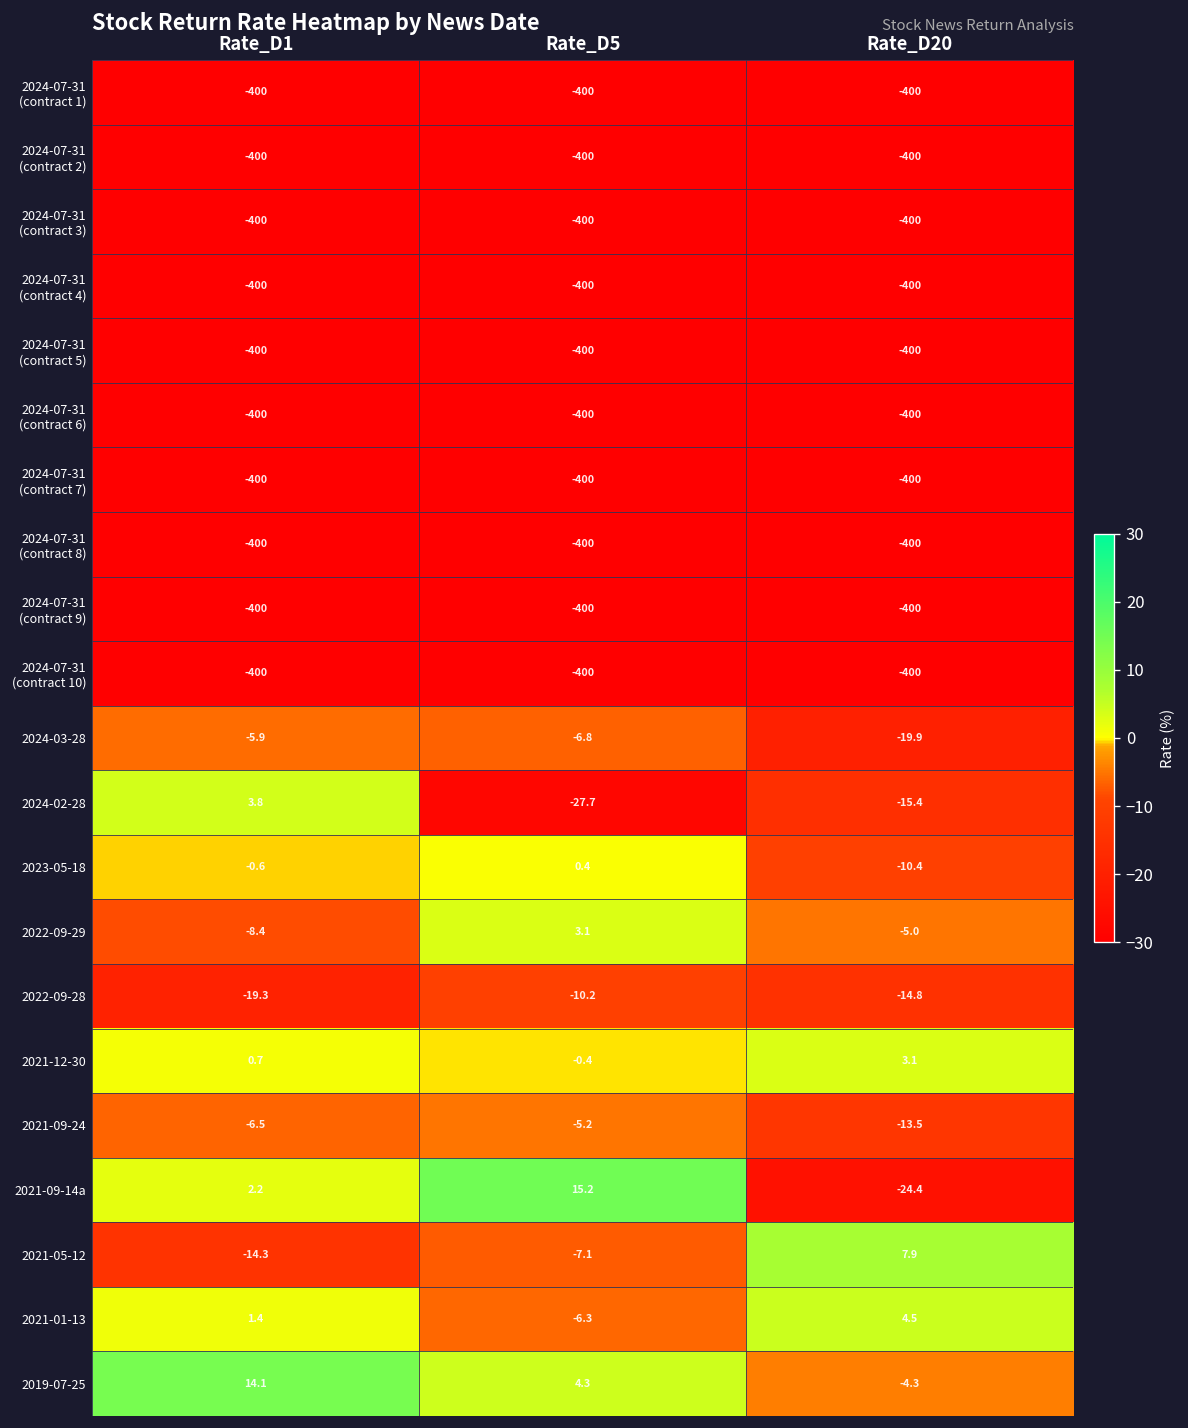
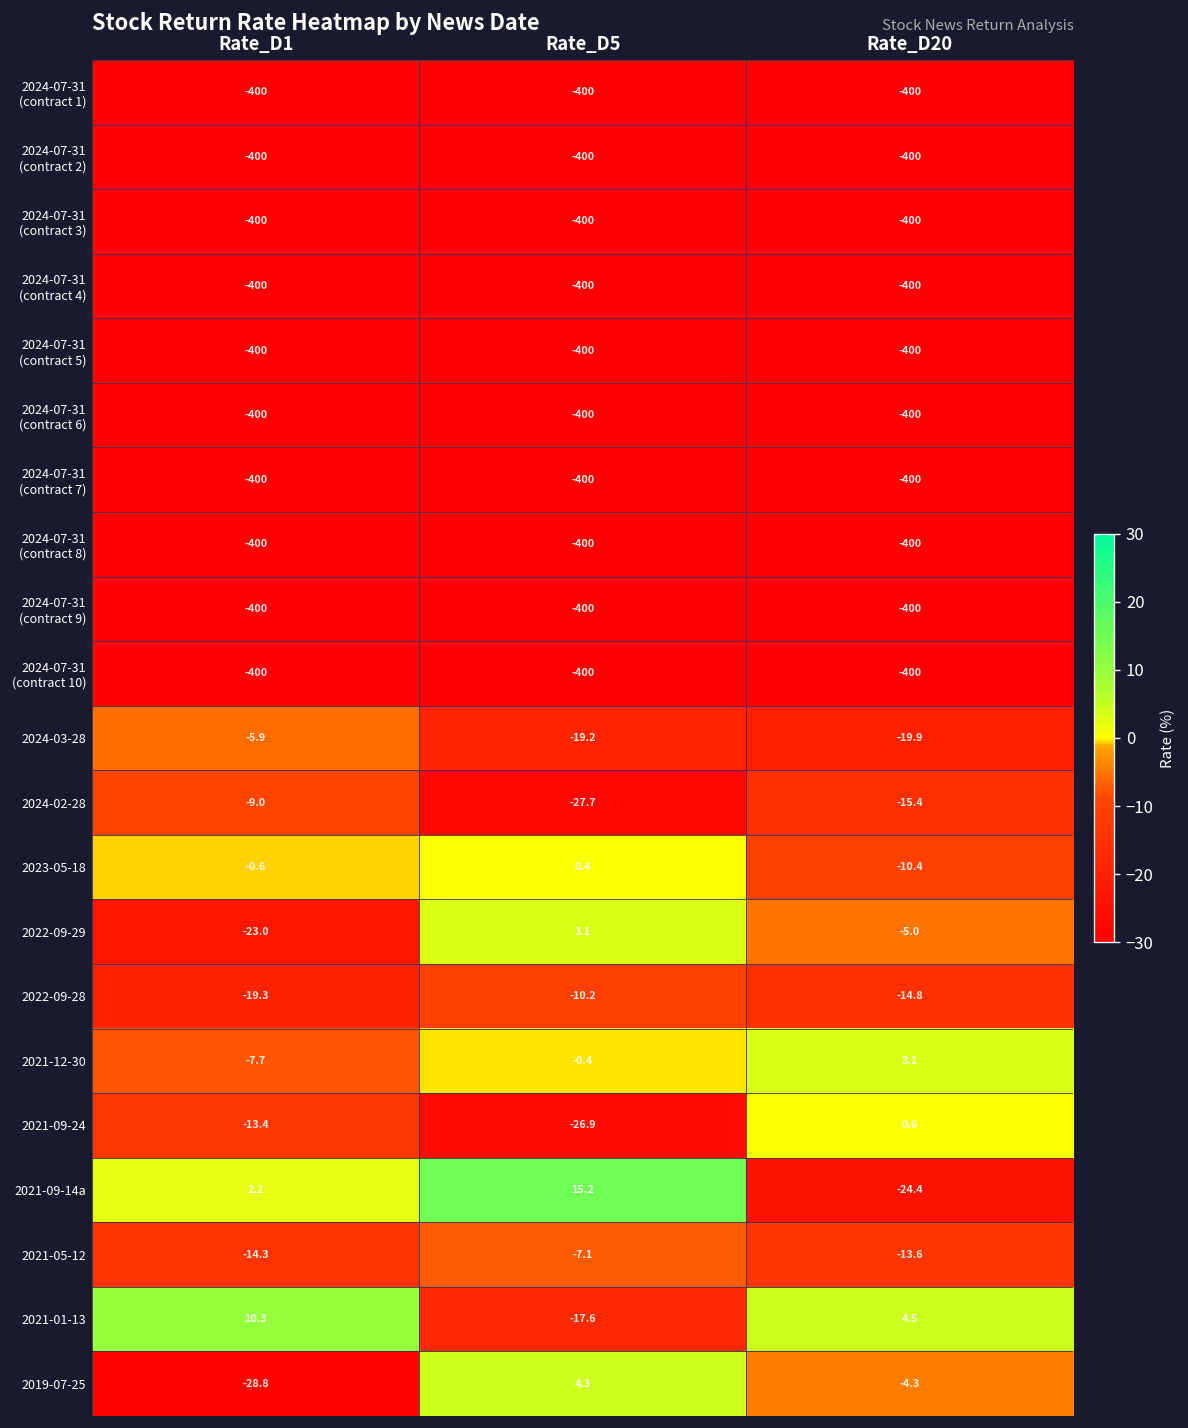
2024-03-28, Rate_D5: -6.8 -> -19.2
2024-02-28, Rate_D1: 3.8 -> -9.0
2022-09-29, Rate_D1: -8.4 -> -23.0
2021-12-30, Rate_D1: 0.7 -> -7.7
2021-09-24, Rate_D1: -6.5 -> -13.4
2021-09-24, Rate_D5: -5.2 -> -26.9
2021-09-24, Rate_D20: -13.5 -> 0.6
2021-05-12, Rate_D20: 7.9 -> -13.6
2021-01-13, Rate_D1: 1.4 -> 10.3
2021-01-13, Rate_D5: -6.3 -> -17.6
2019-07-25, Rate_D1: 14.1 -> -28.8
